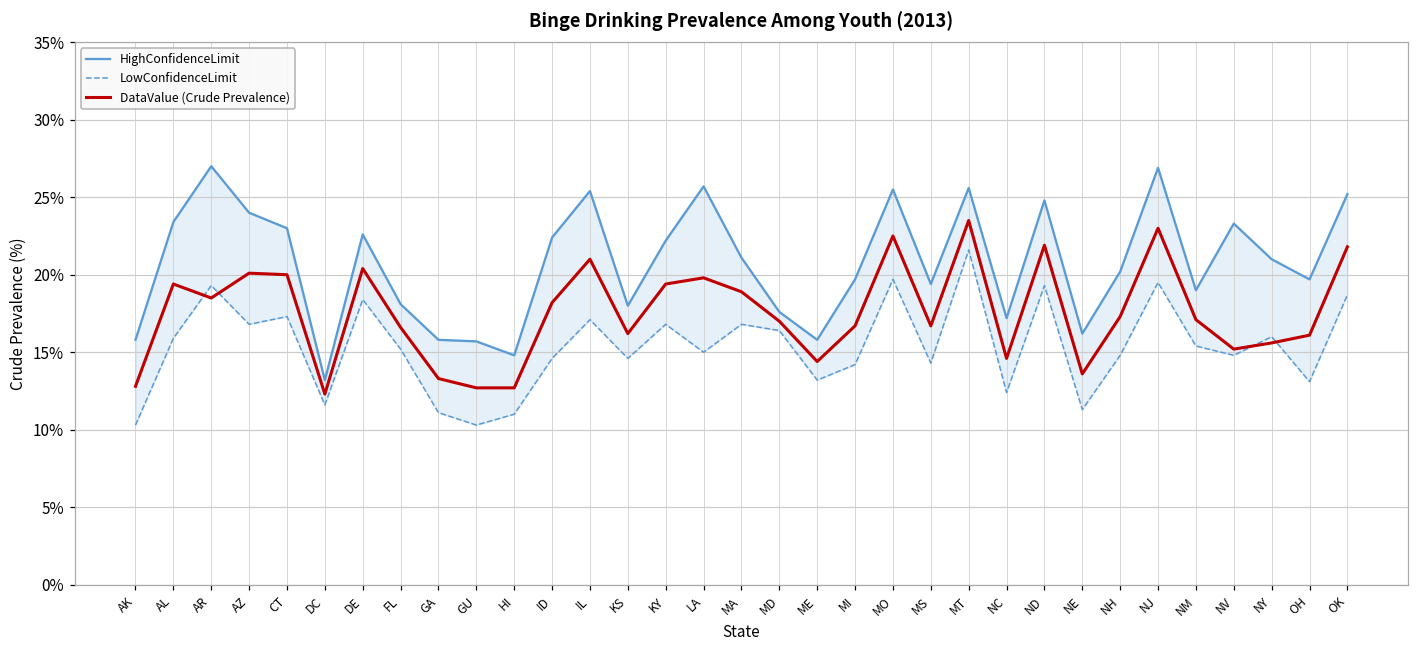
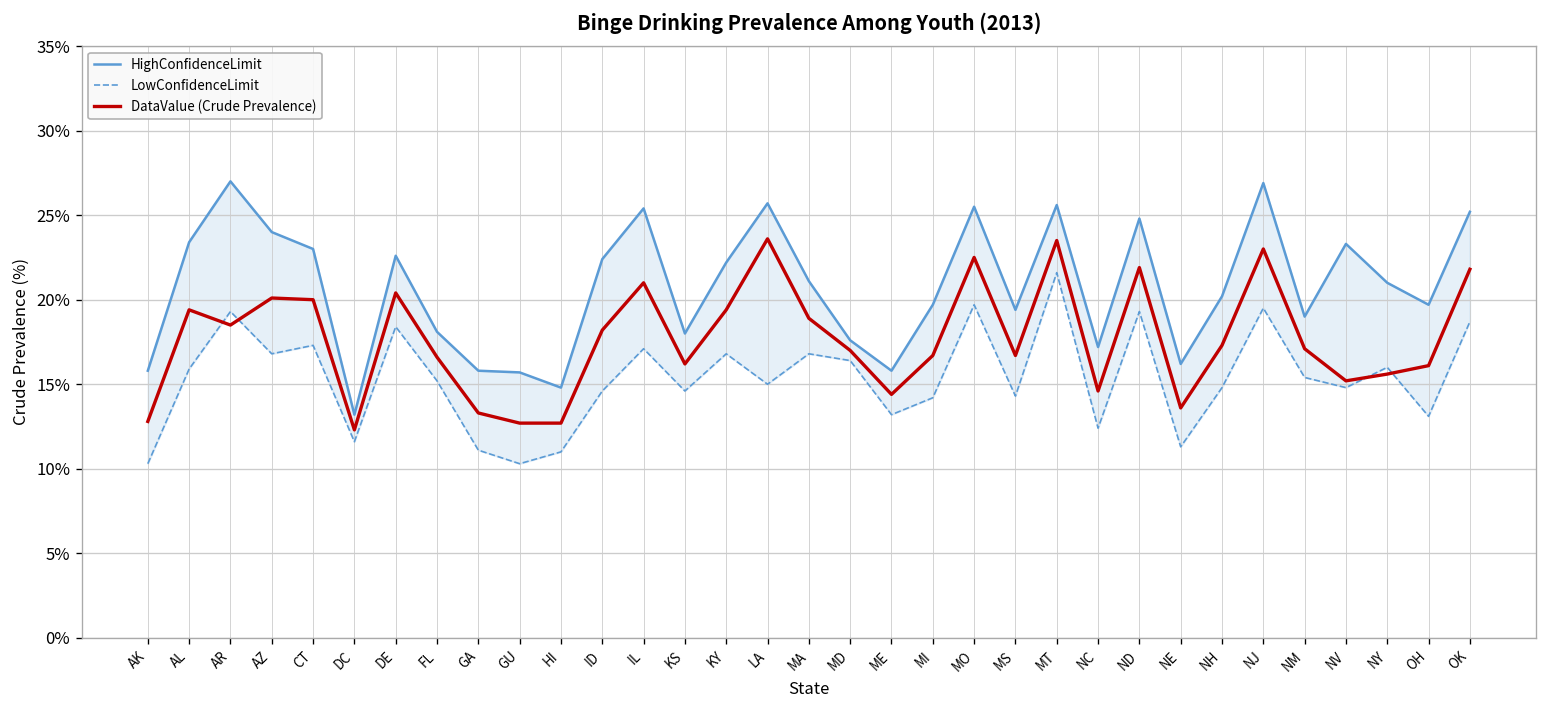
DataValue (Crude Prevalence), LA: 19.8% -> 23.6%
